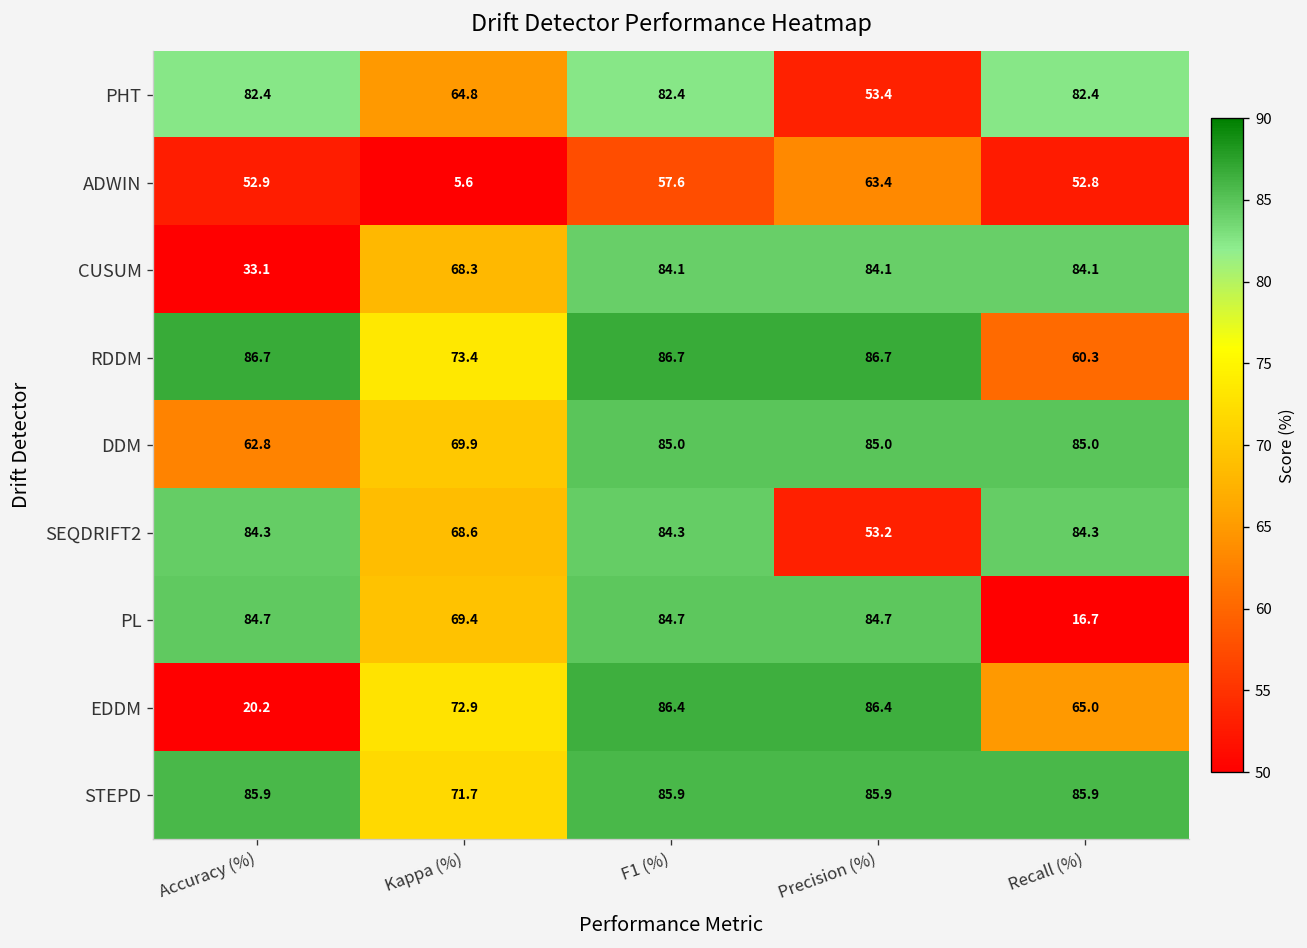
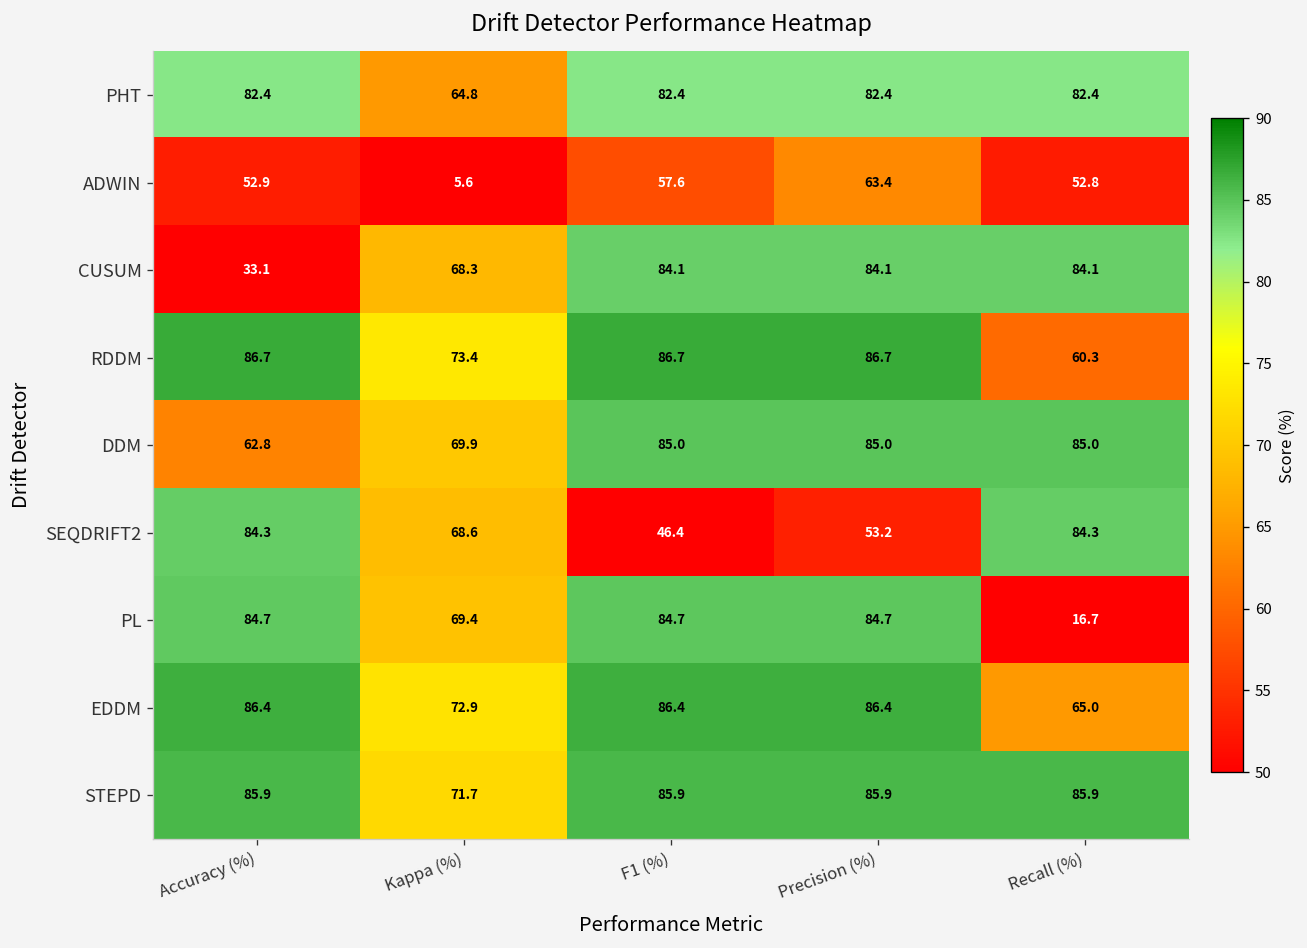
PHT, Precision (%): 53.4 -> 82.4
SEQDRIFT2, F1 (%): 84.3 -> 46.4
EDDM, Accuracy (%): 20.2 -> 86.4
